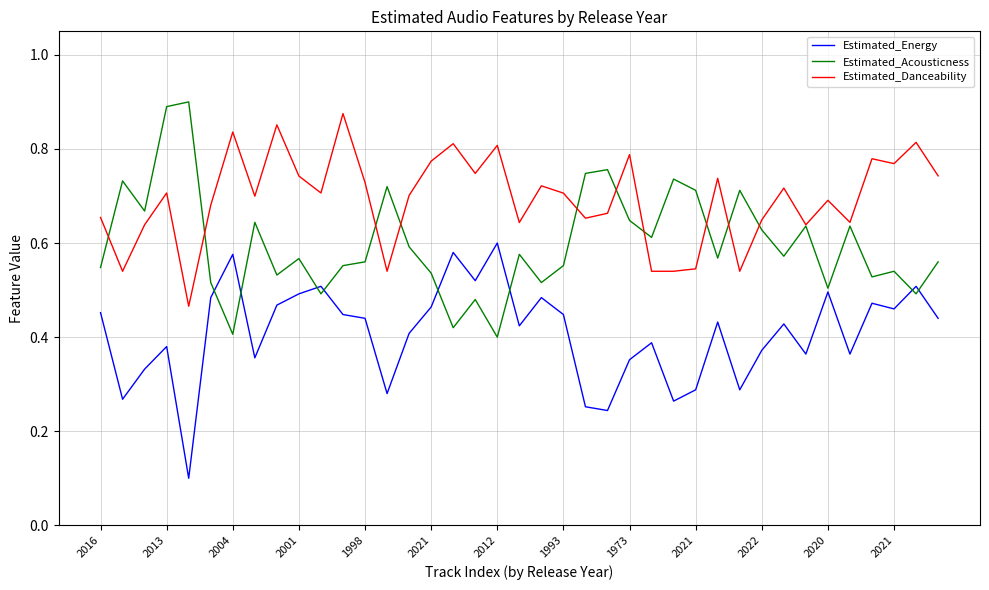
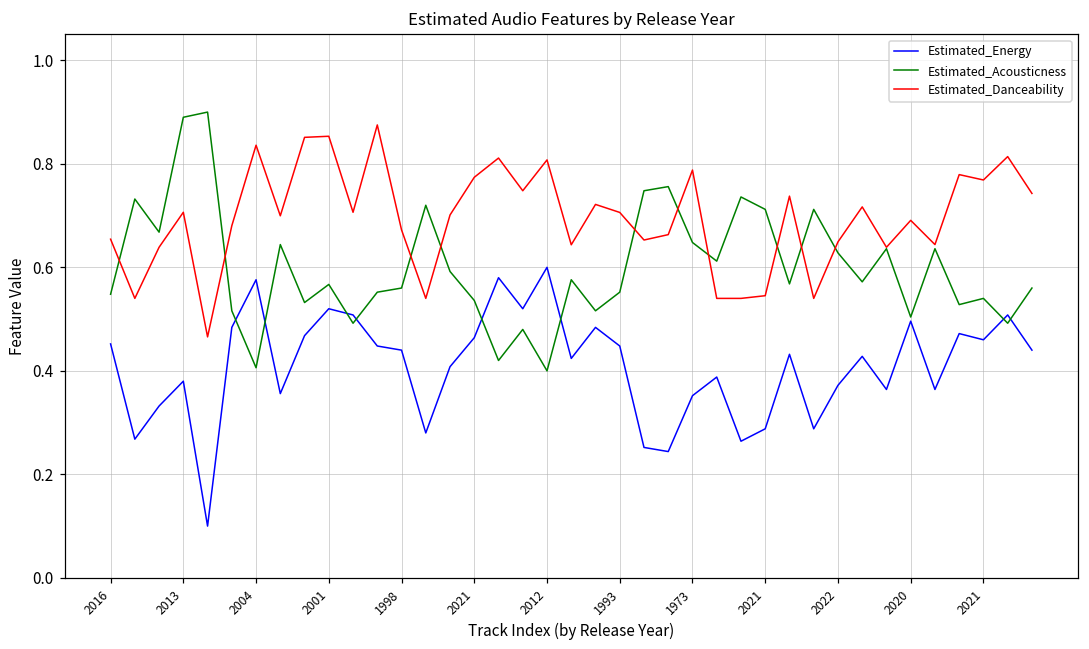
Estimated_Energy, 2001: 0.49 -> 0.52
Estimated_Danceability, 2001: 0.74 -> 0.85
Estimated_Danceability, 1998: 0.73 -> 0.67
